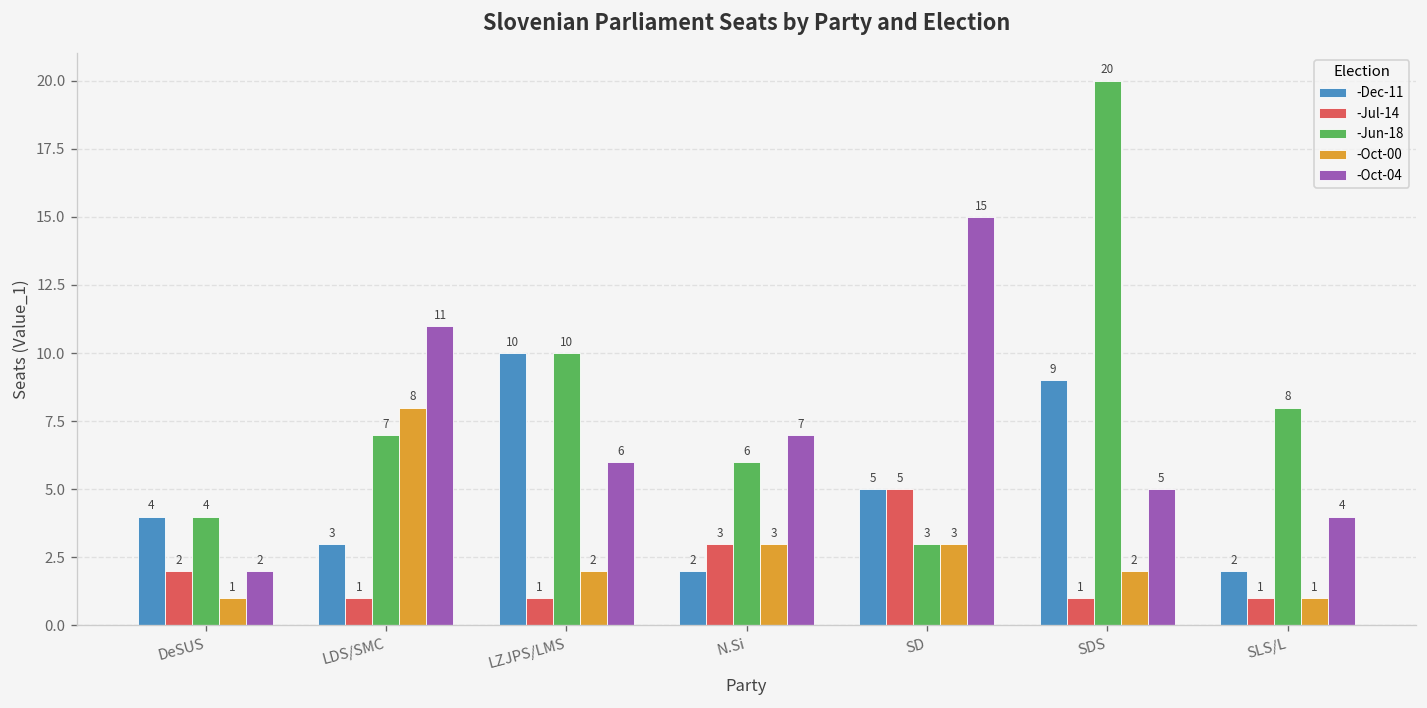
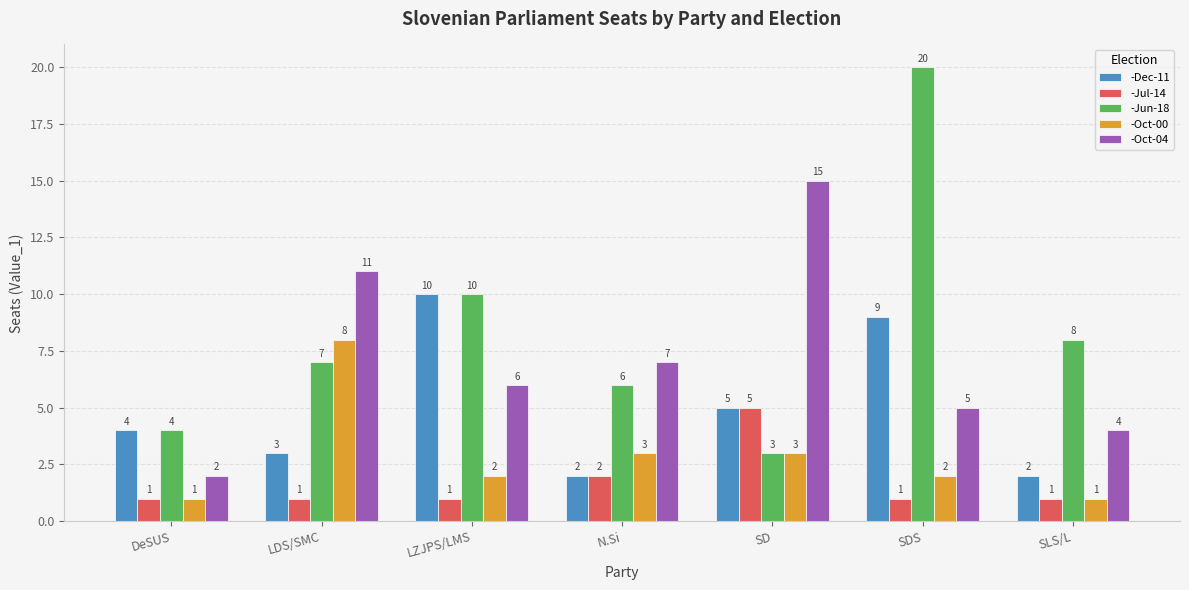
-Jul-14, DeSUS: 2 -> 1
-Jul-14, N.Si: 3 -> 2
